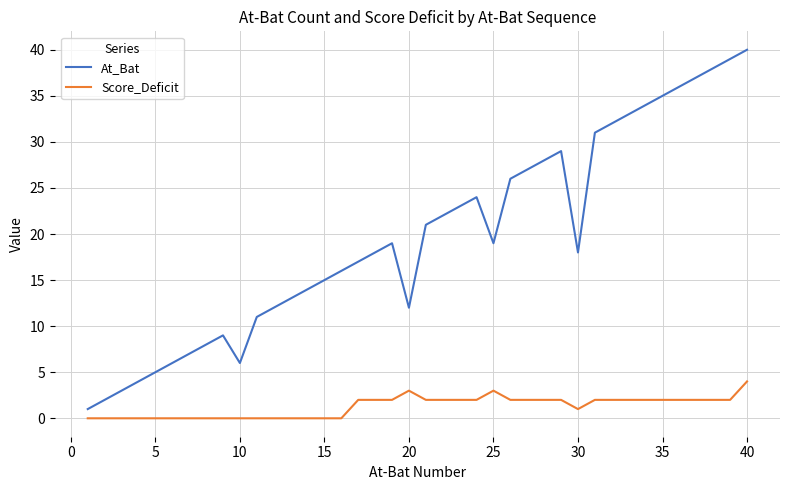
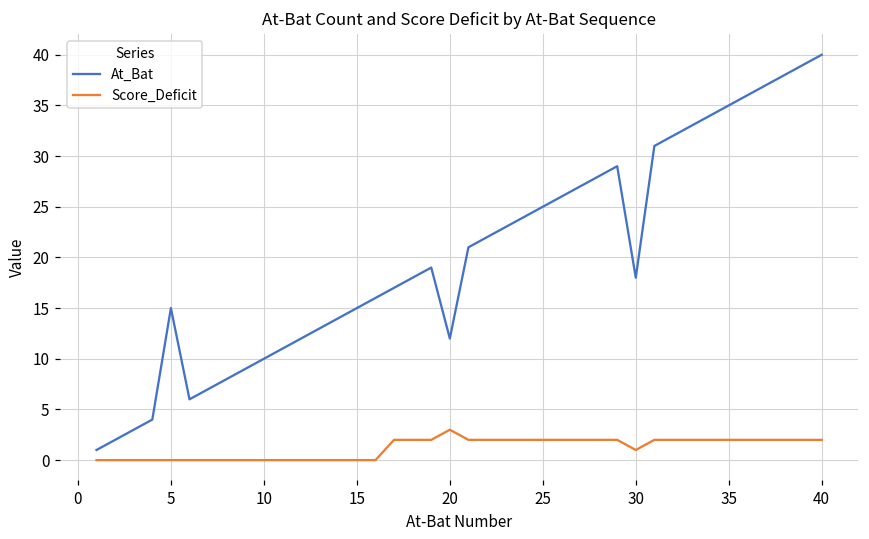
At_Bat, 5: 5 -> 15
At_Bat, 10: 6 -> 10
At_Bat, 25: 19 -> 25
Score_Deficit, 25: 3 -> 2
Score_Deficit, 40: 4 -> 2
